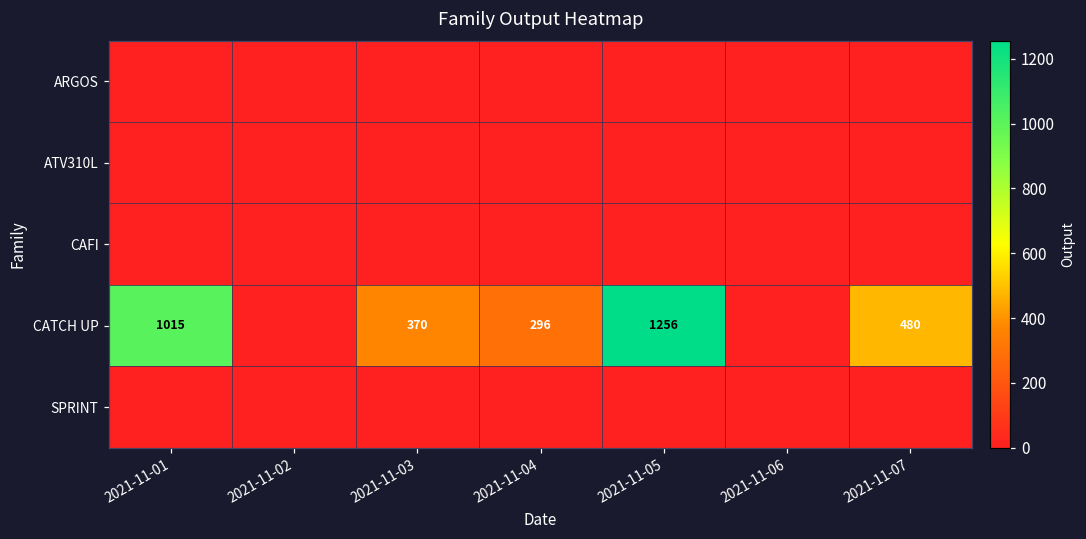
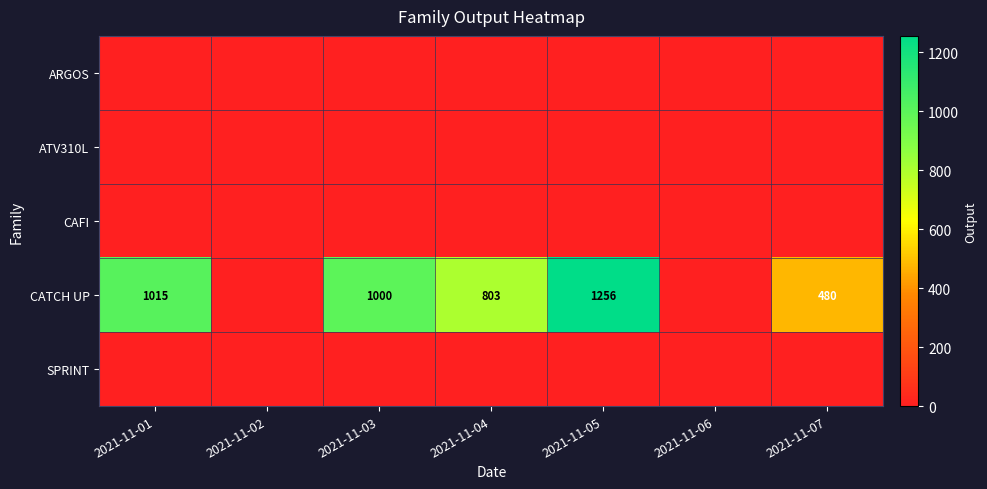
CATCH UP, 2021-11-03: 370 -> 1000
CATCH UP, 2021-11-04: 296 -> 803
